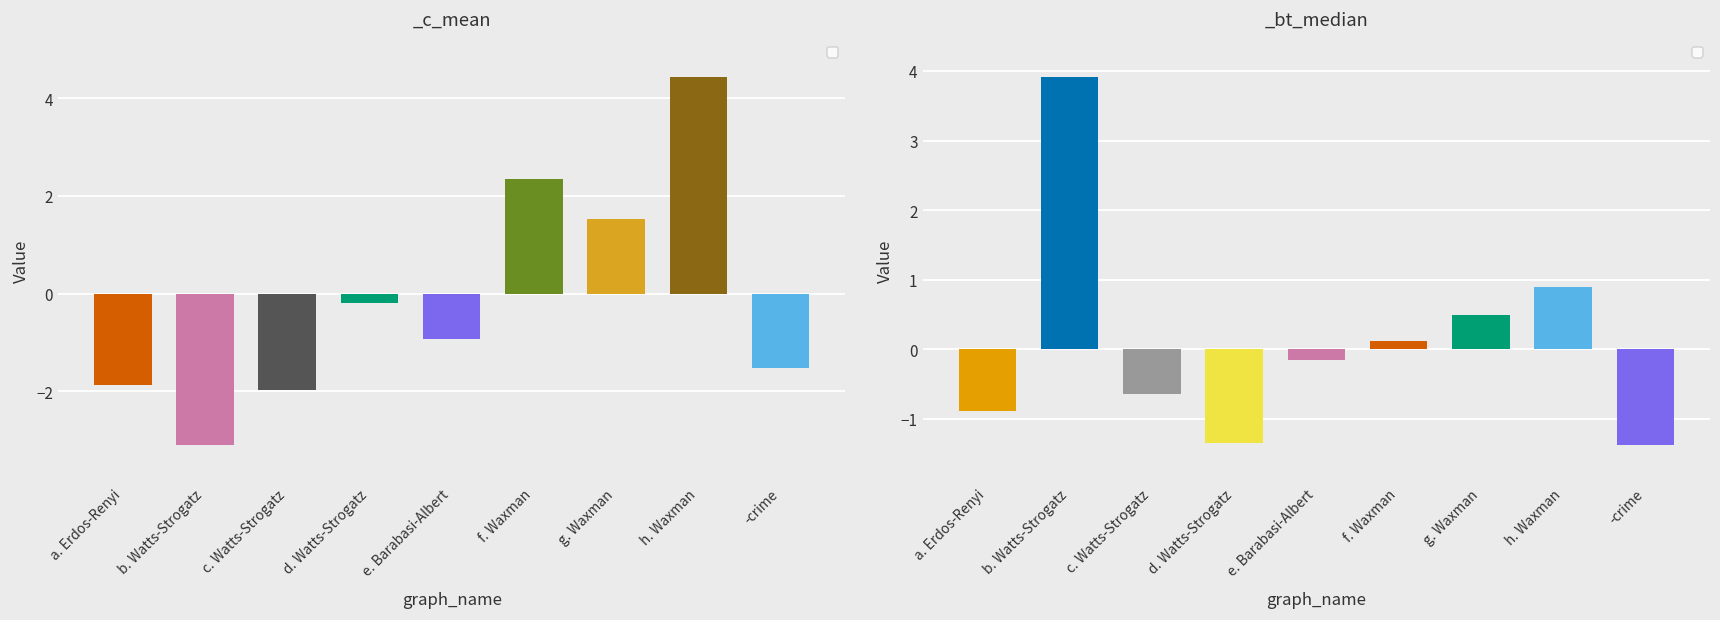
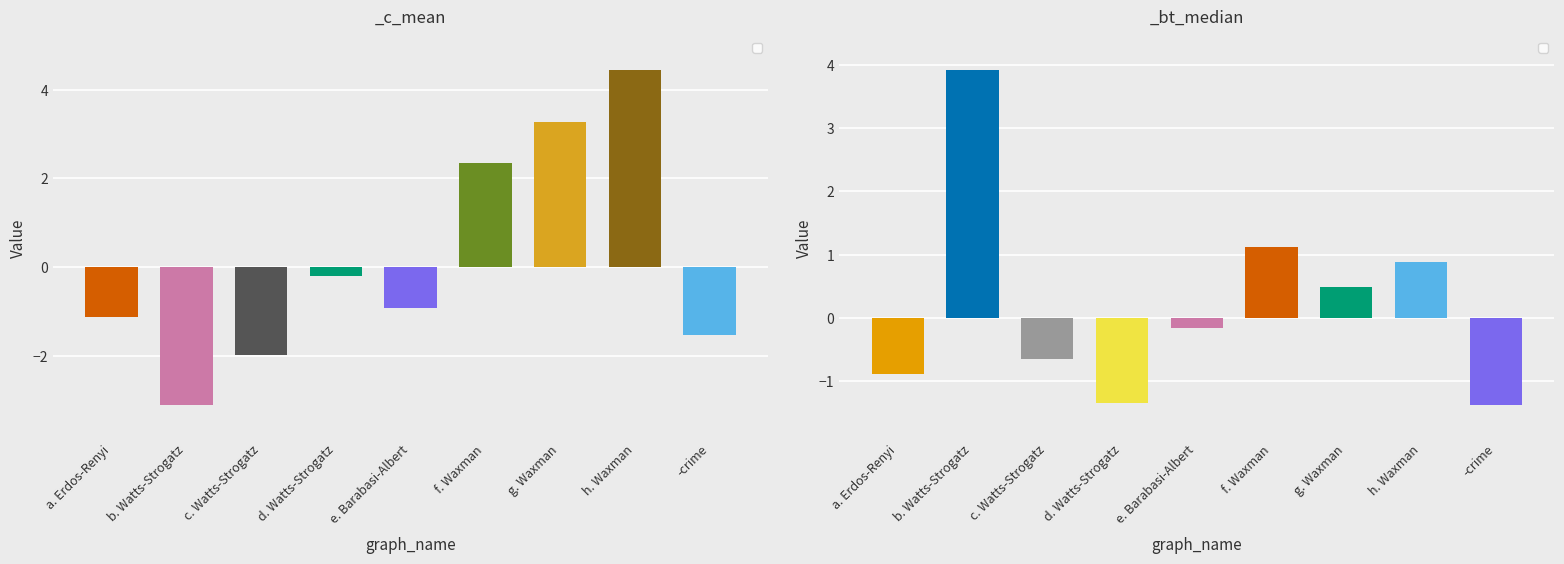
_c_mean, a. Erdos-Renyi: -1.9 -> -1.1
_c_mean, g. Waxman: 1.5 -> 3.3
_bt_median, f. Waxman: 0.1 -> 1.1
